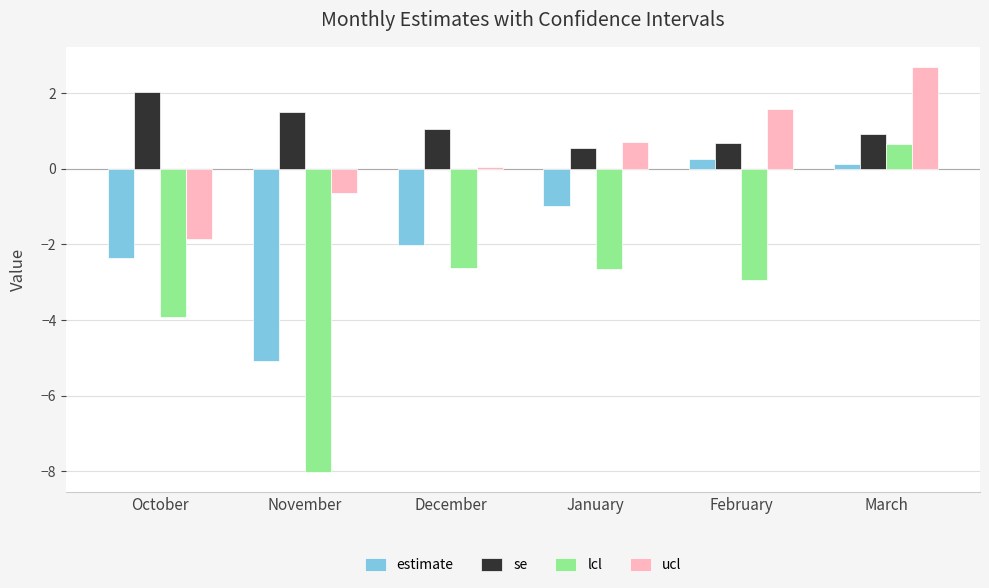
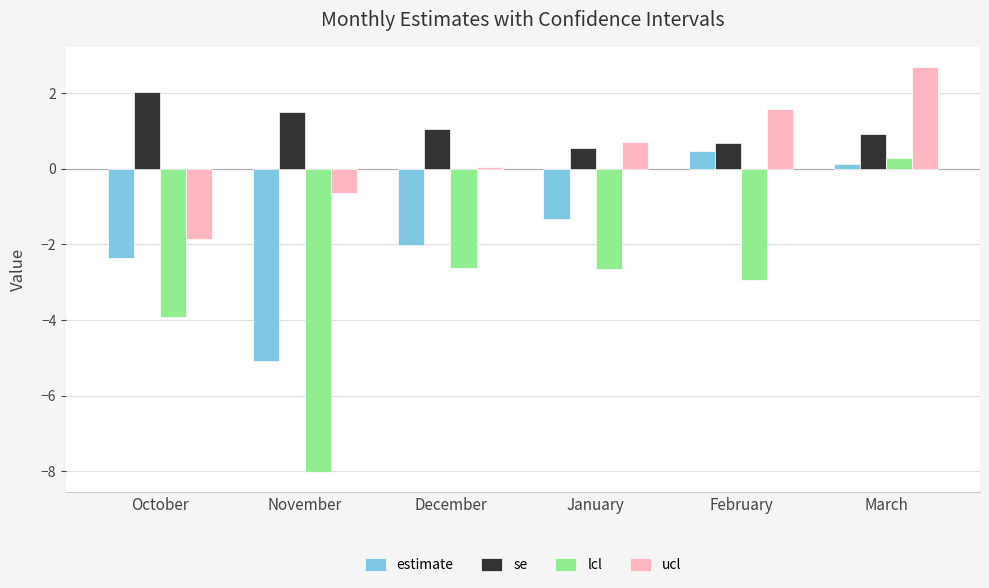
estimate, January: -1.0 -> -1.3
estimate, February: 0.2 -> 0.5
lcl, March: 0.6 -> 0.3
